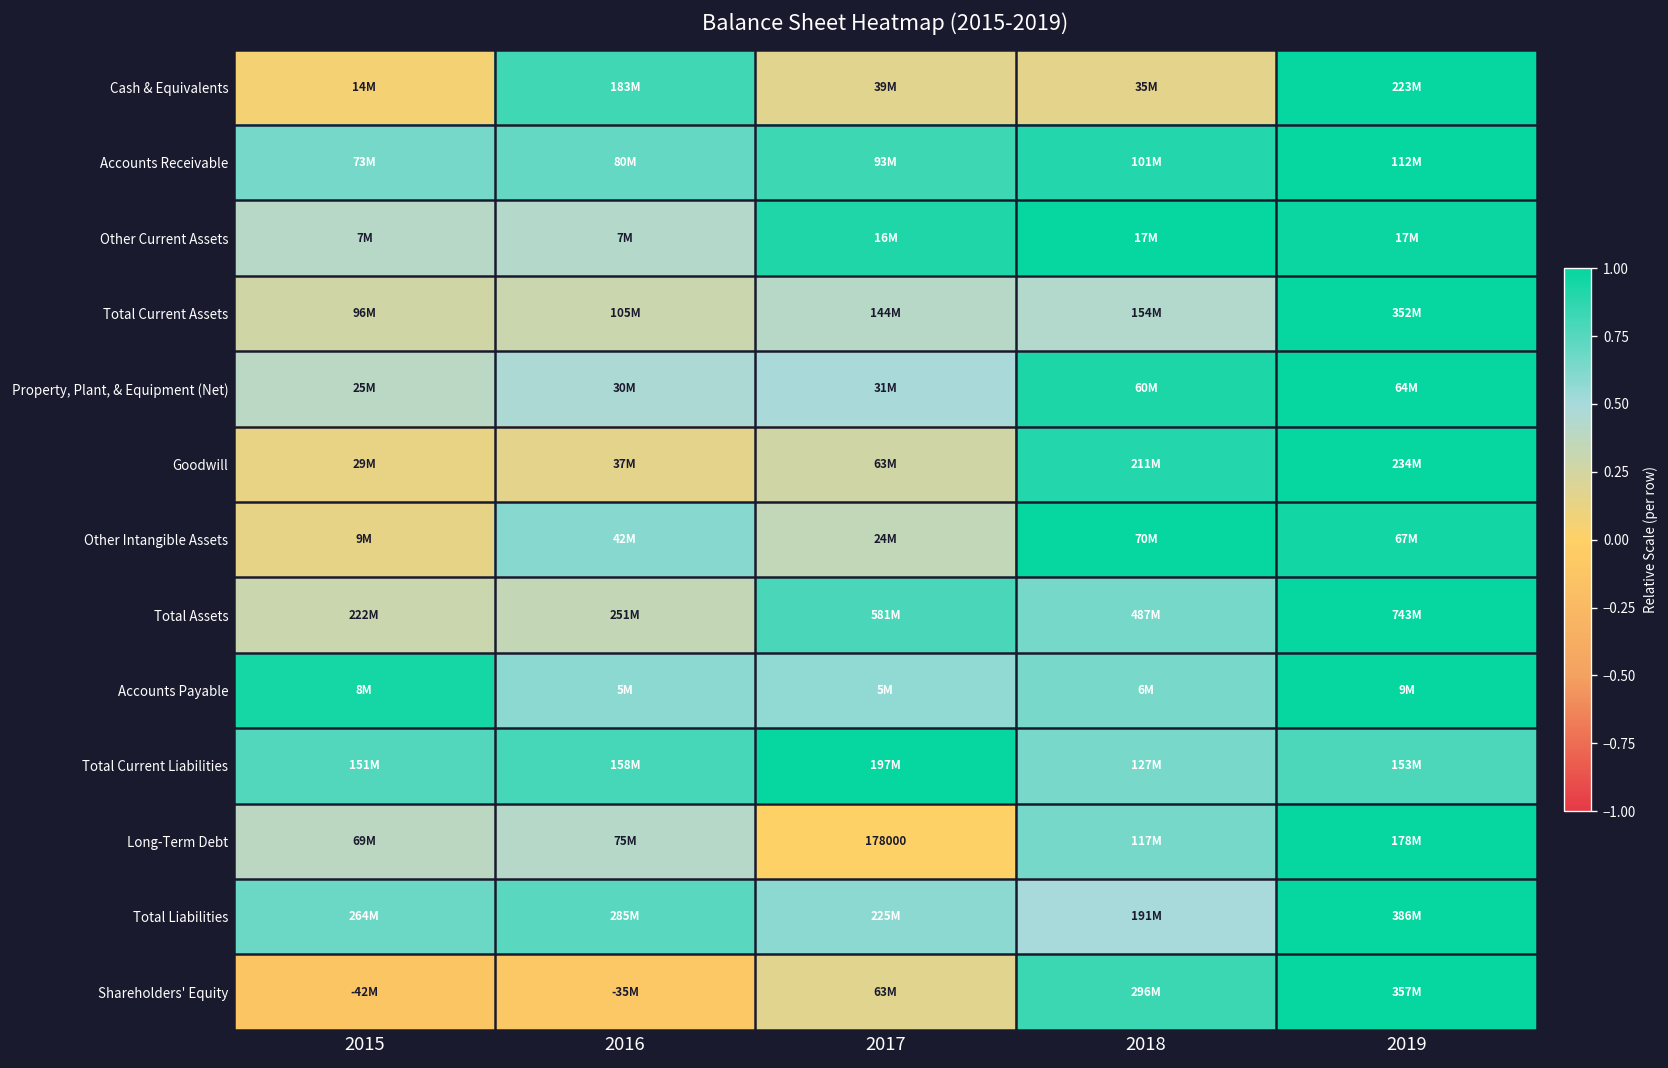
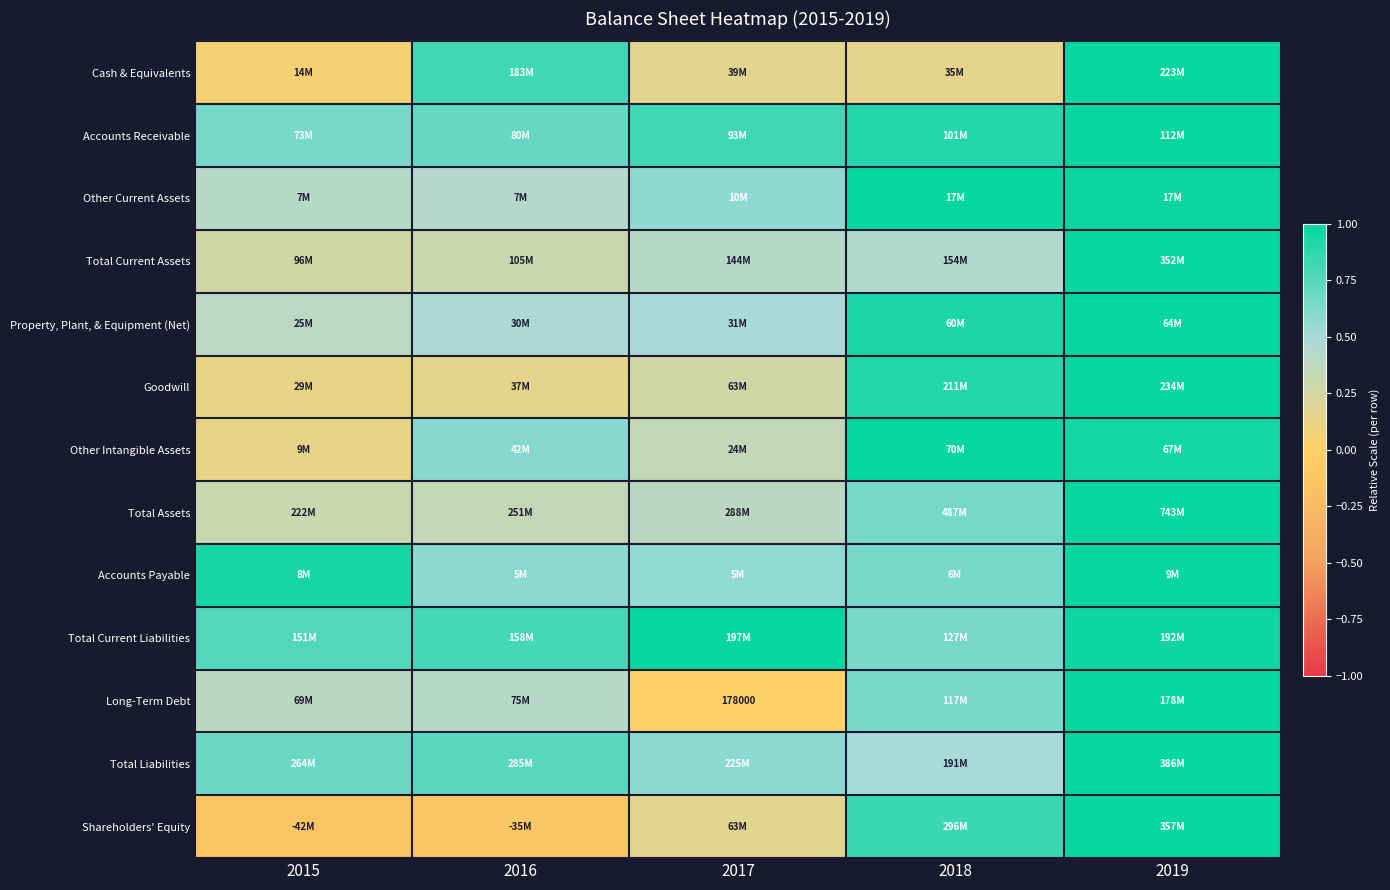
Other Current Assets, 2017: 16M -> 10M
Total Assets, 2017: 581M -> 288M
Total Current Liabilities, 2019: 153M -> 192M
